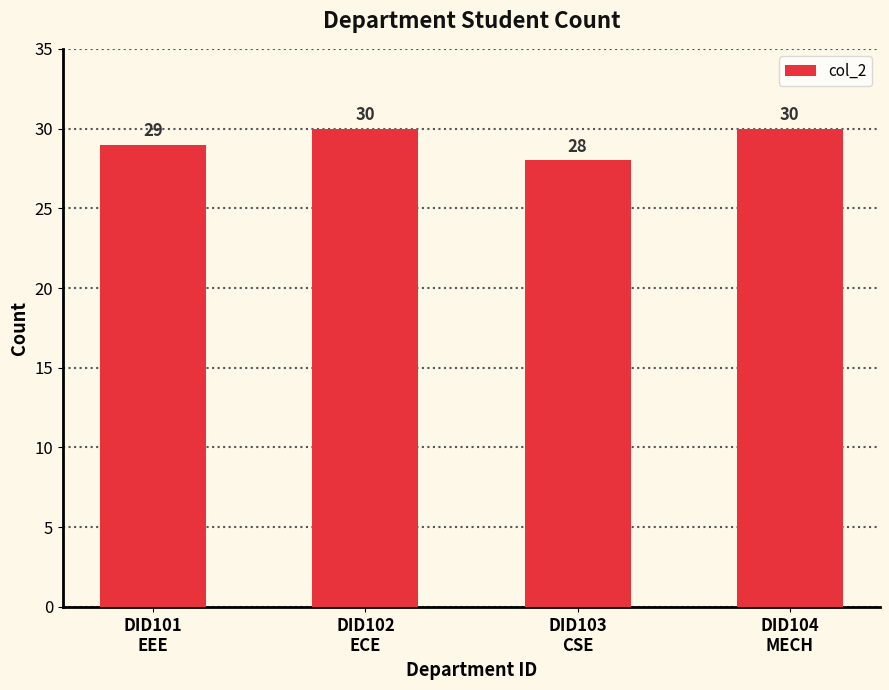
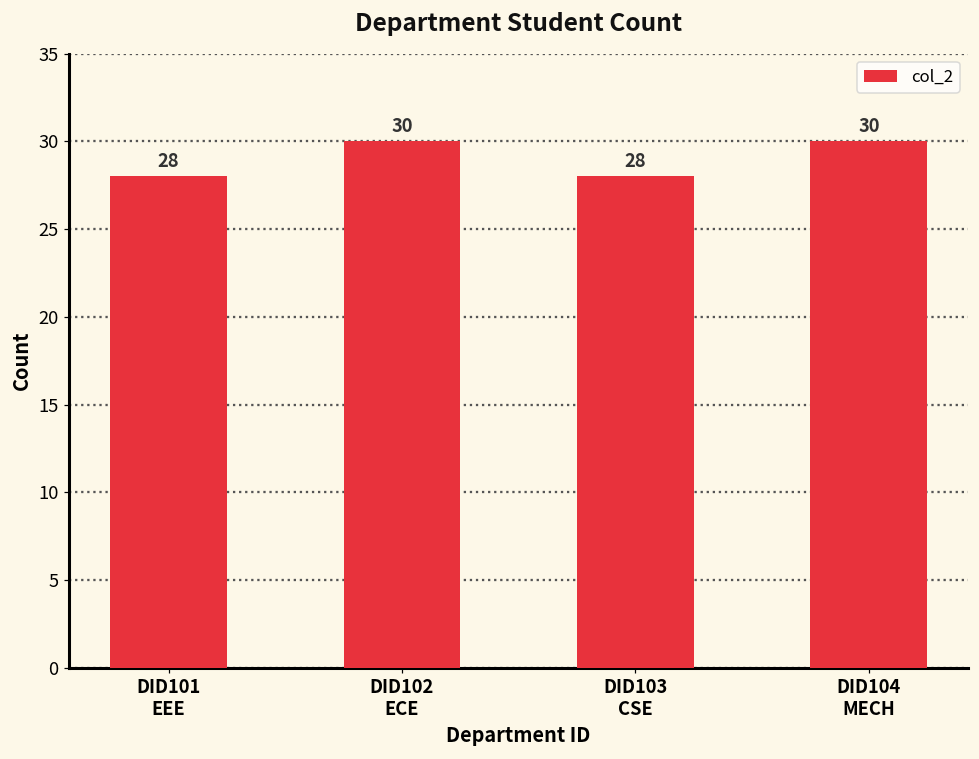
DID101 EEE: 29 -> 28
